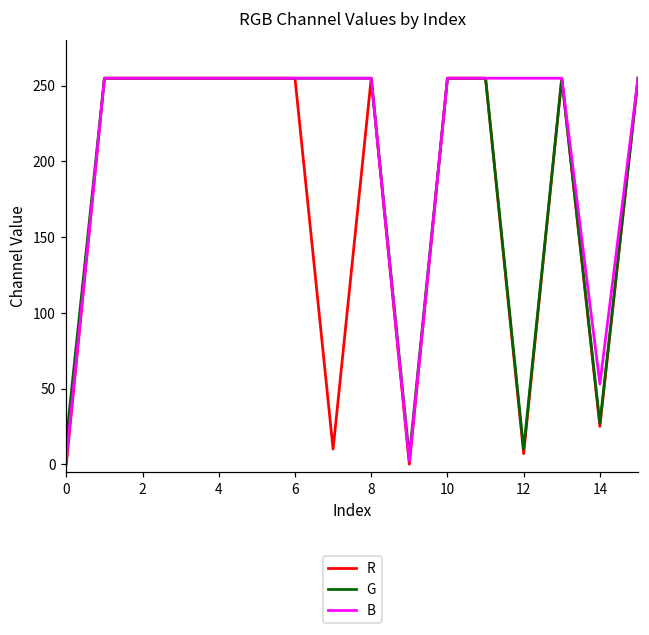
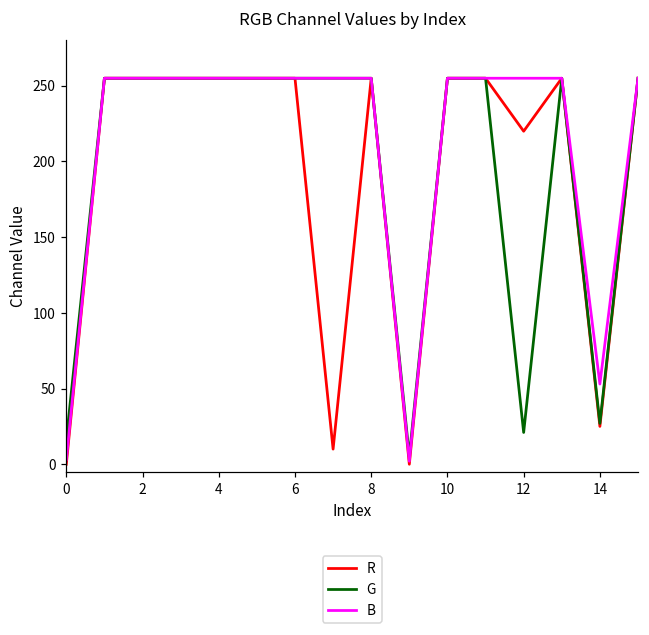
R, 12: 7 -> 220
G, 12: 10 -> 21
